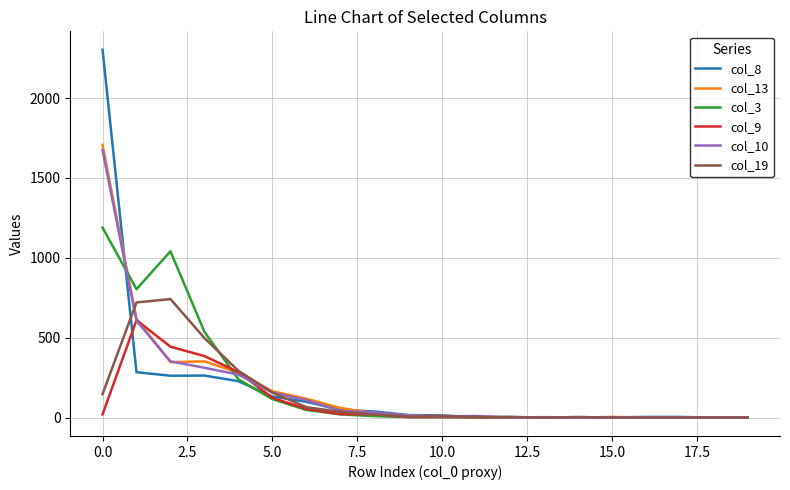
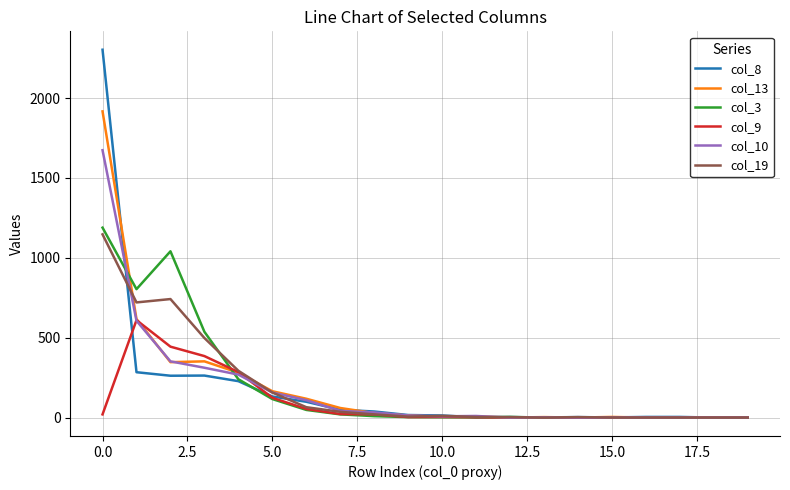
col_13, 0.0: 1710 -> 1920
col_19, 0.0: 150 -> 1150
